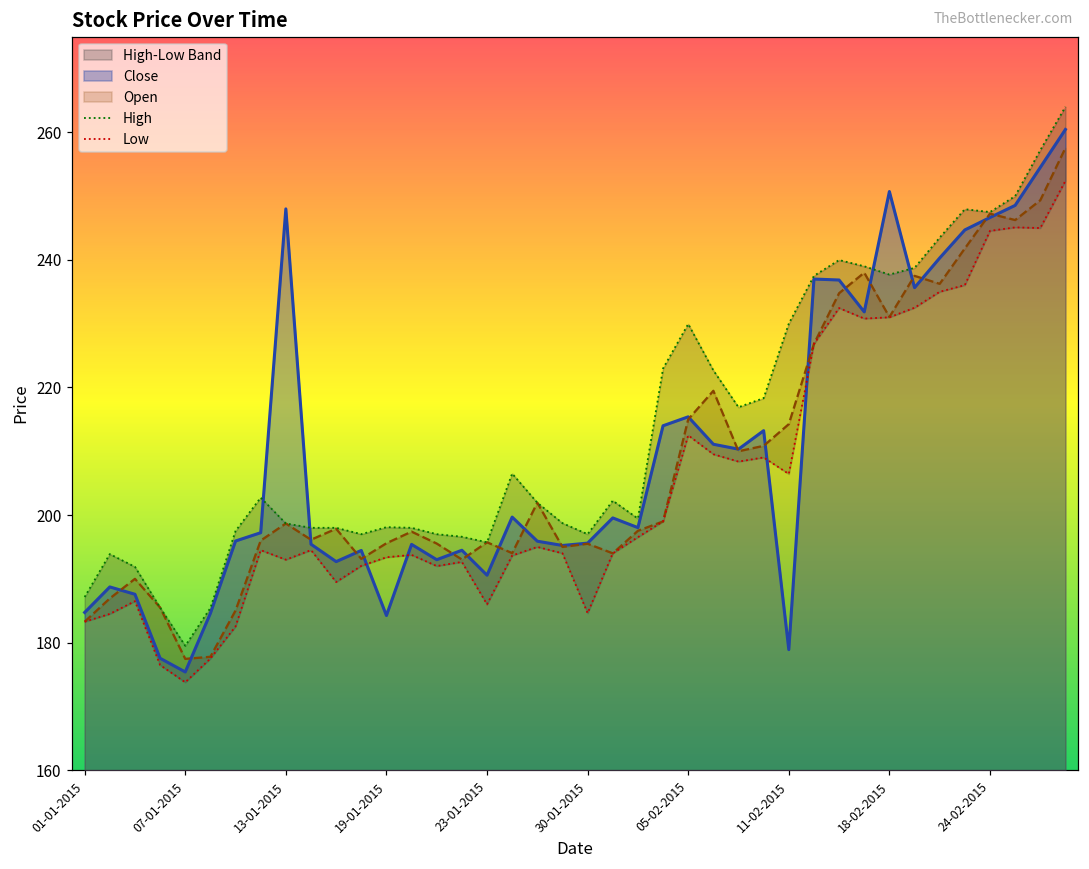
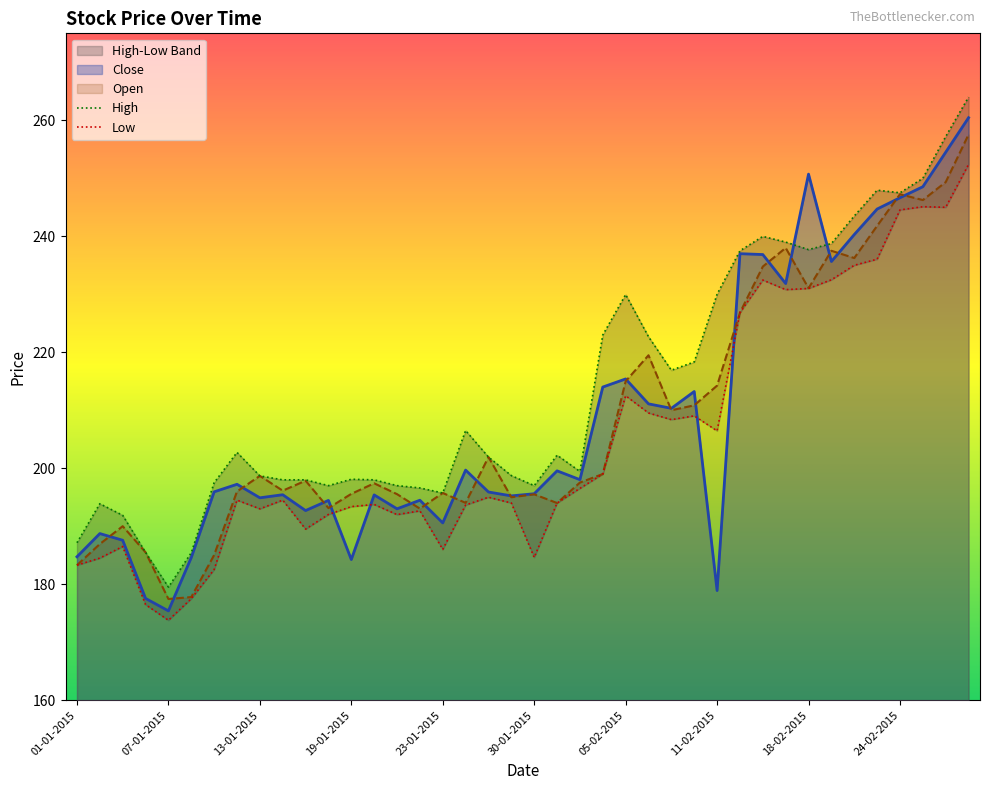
Close, 13-01-2015: 248 -> 195
